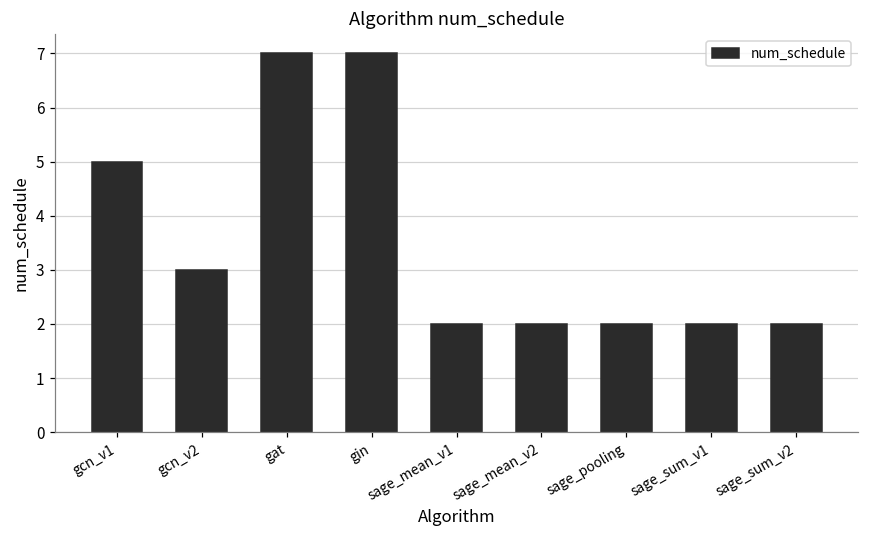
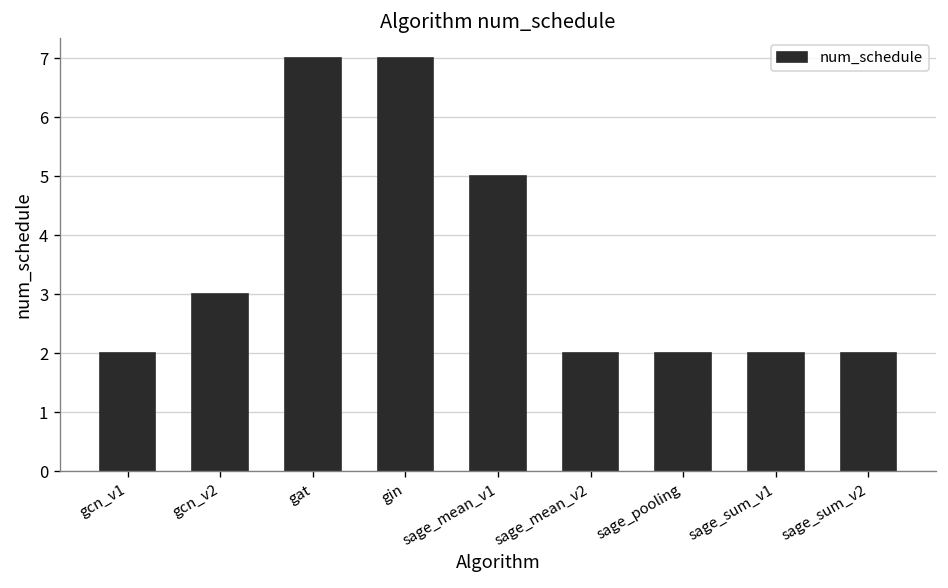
gcn_v1: 5 -> 2
sage_mean_v1: 2 -> 5
